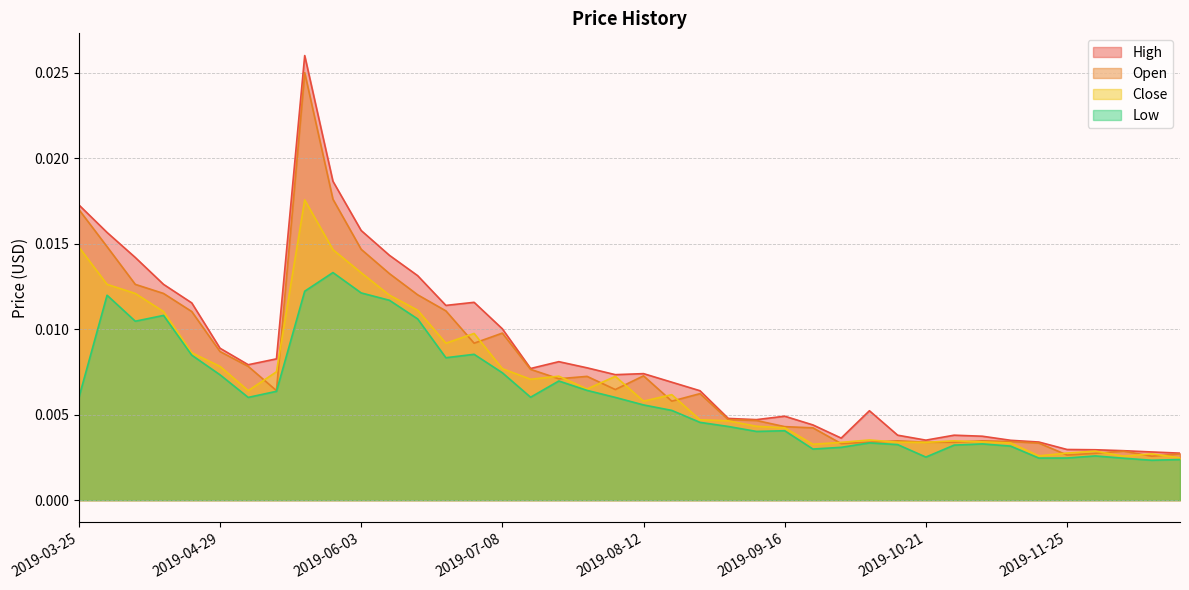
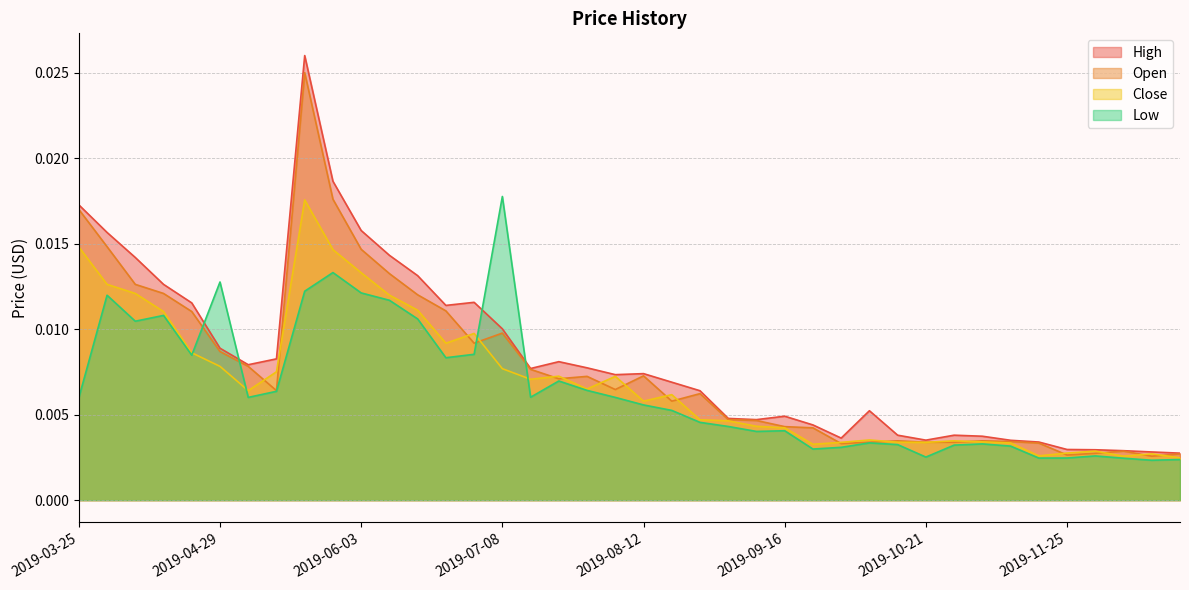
Low, 2019-04-29: 0.0073 -> 0.0128
Low, 2019-07-08: 0.0075 -> 0.0178
